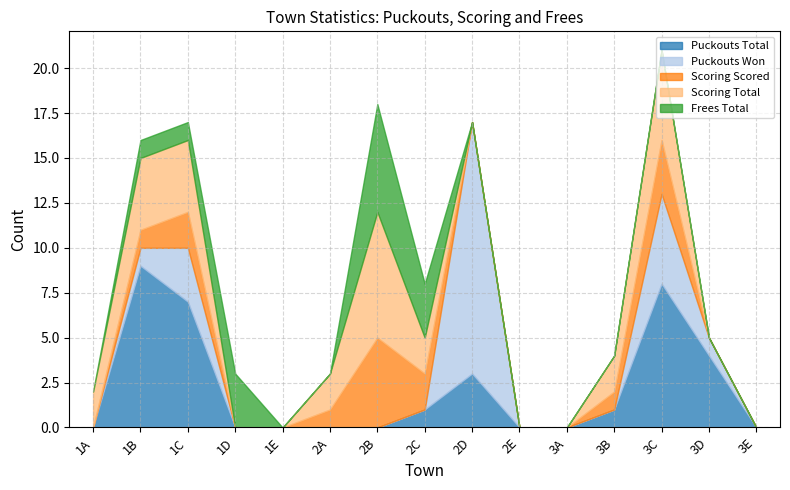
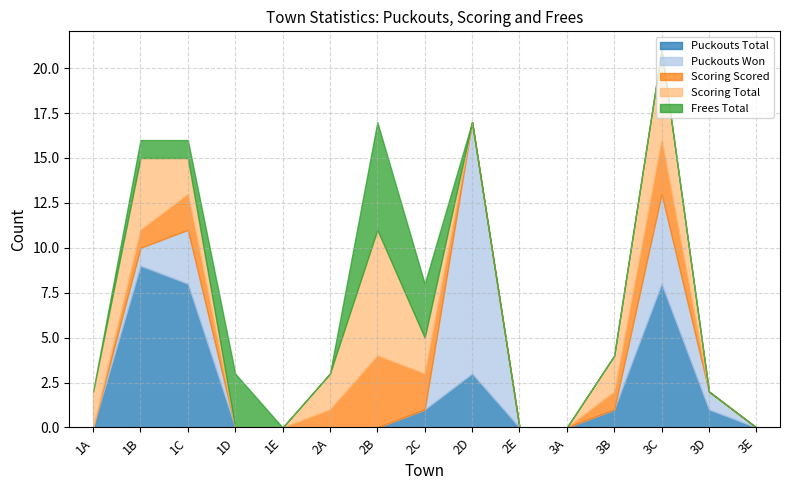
Puckouts Total, 1C: 7 -> 8
Scoring Total, 1C: 4 -> 2
Scoring Scored, 2B: 5 -> 4
Puckouts Total, 3D: 4 -> 1
